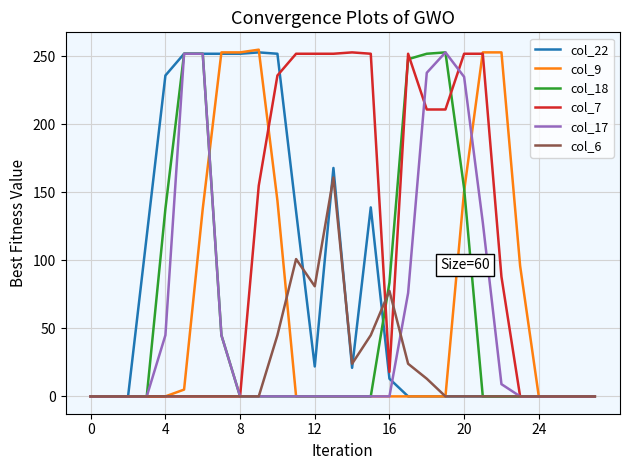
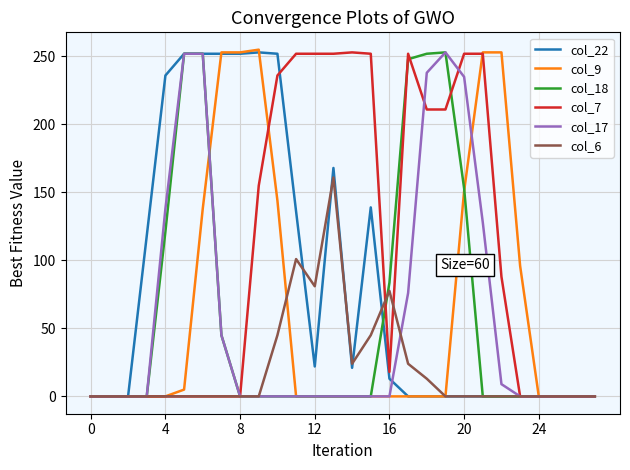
col_18, 4: 138 -> 121
col_17, 4: 45 -> 138
